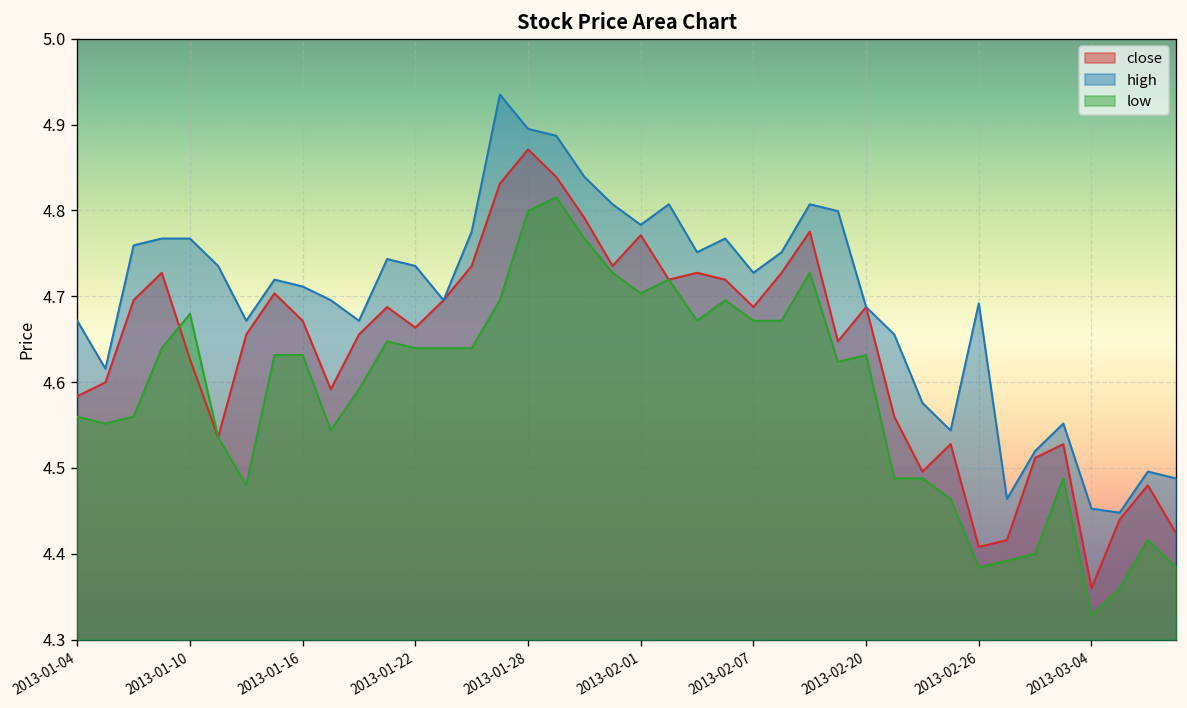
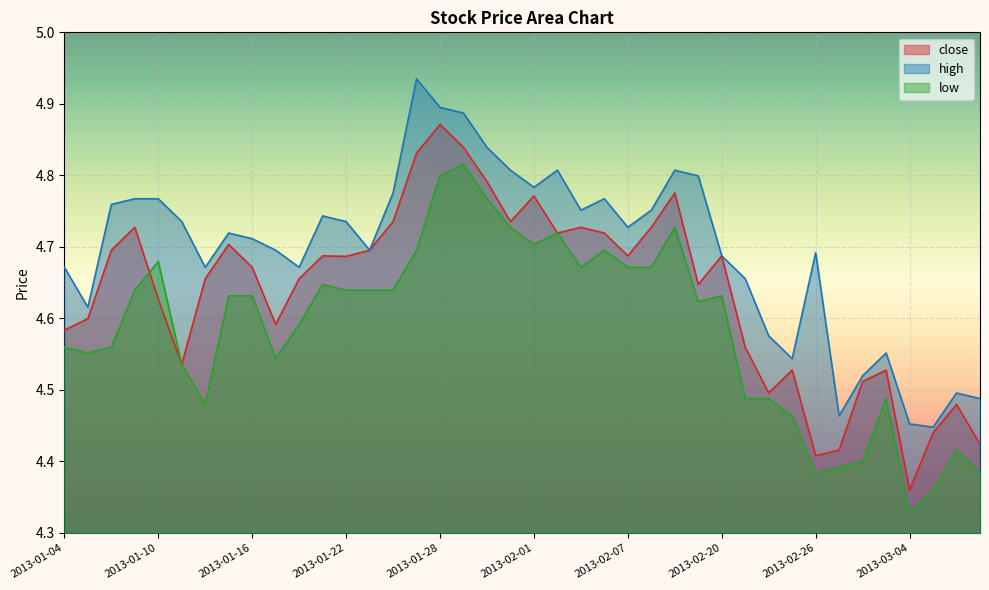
close, 2013-01-22: 4.66 -> 4.69
